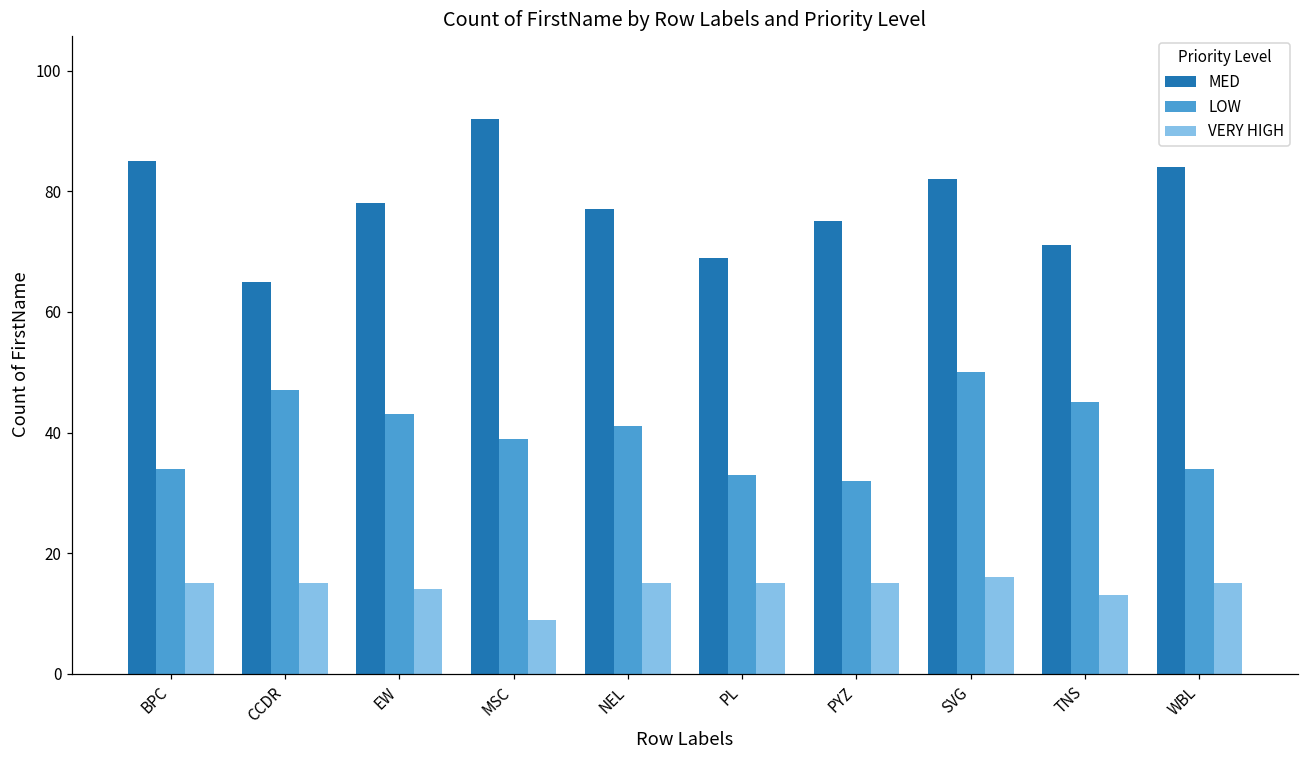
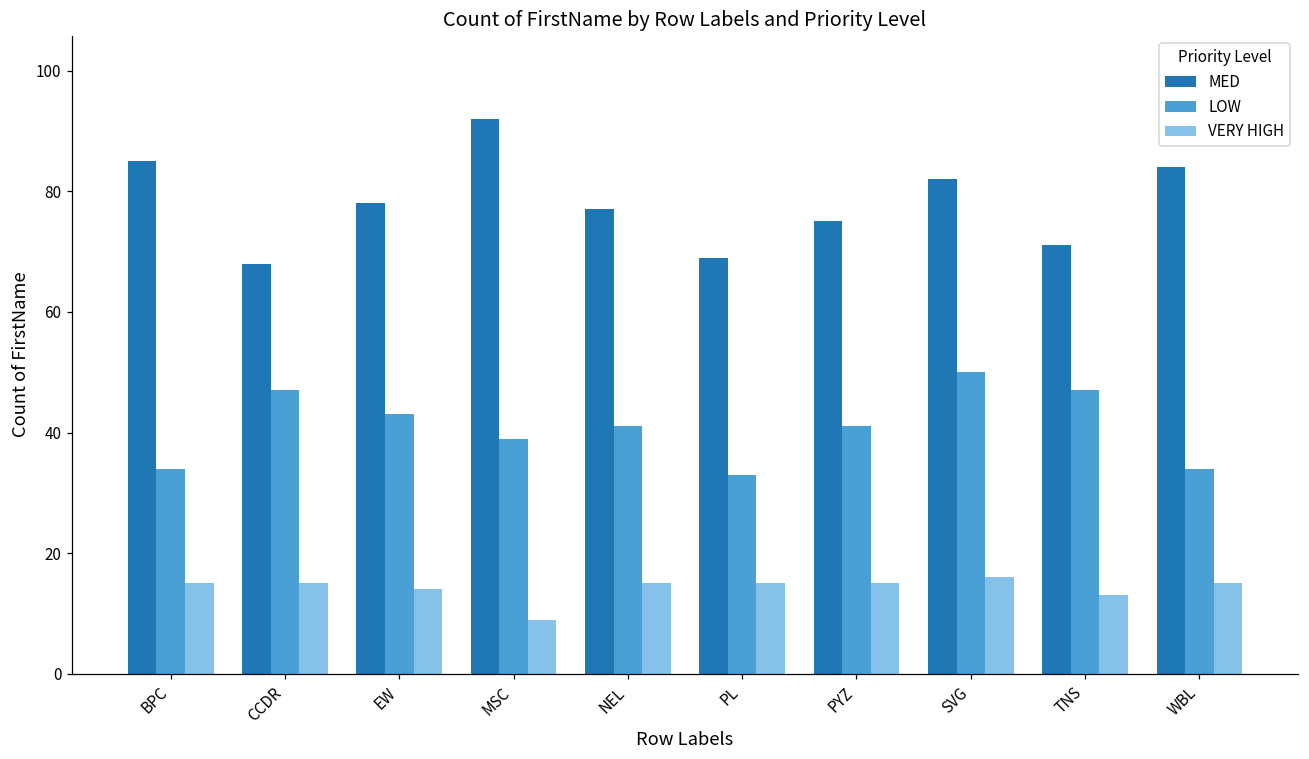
MED, CCDR: 65 -> 68
LOW, PYZ: 32 -> 41
LOW, TNS: 45 -> 47
